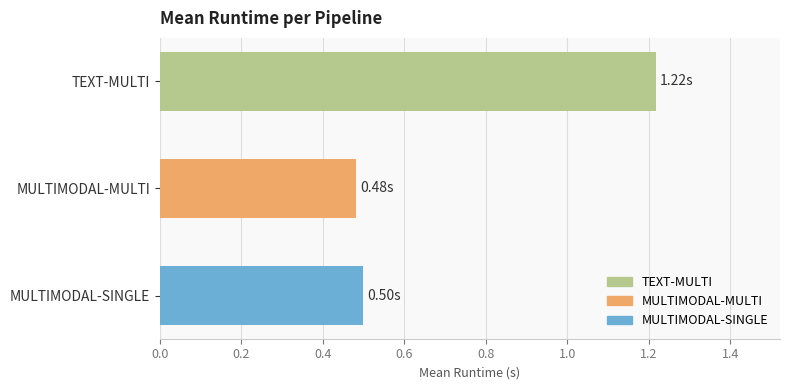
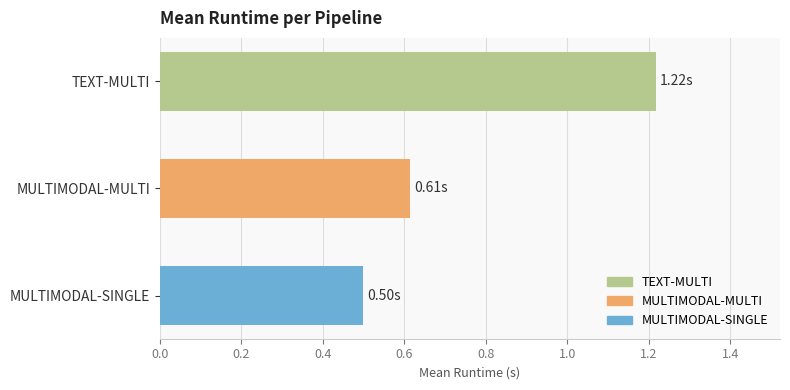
MULTIMODAL-MULTI: 0.48s -> 0.61s
